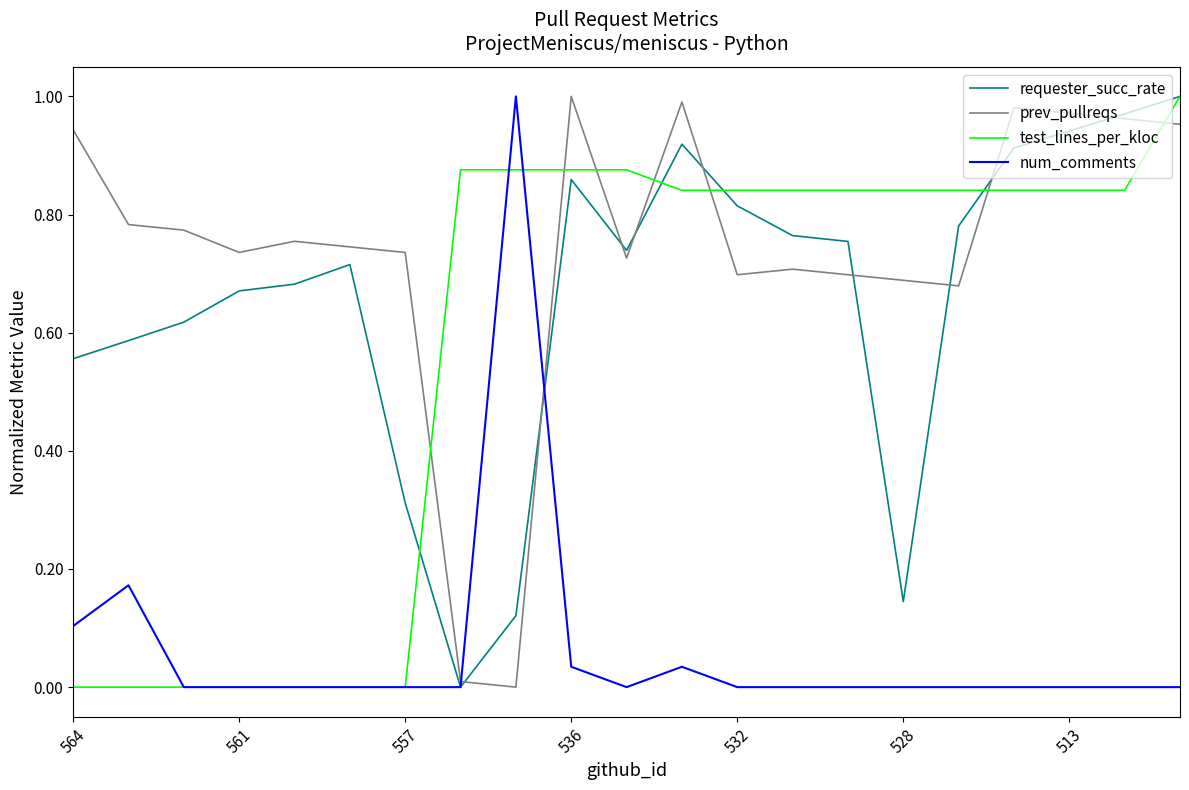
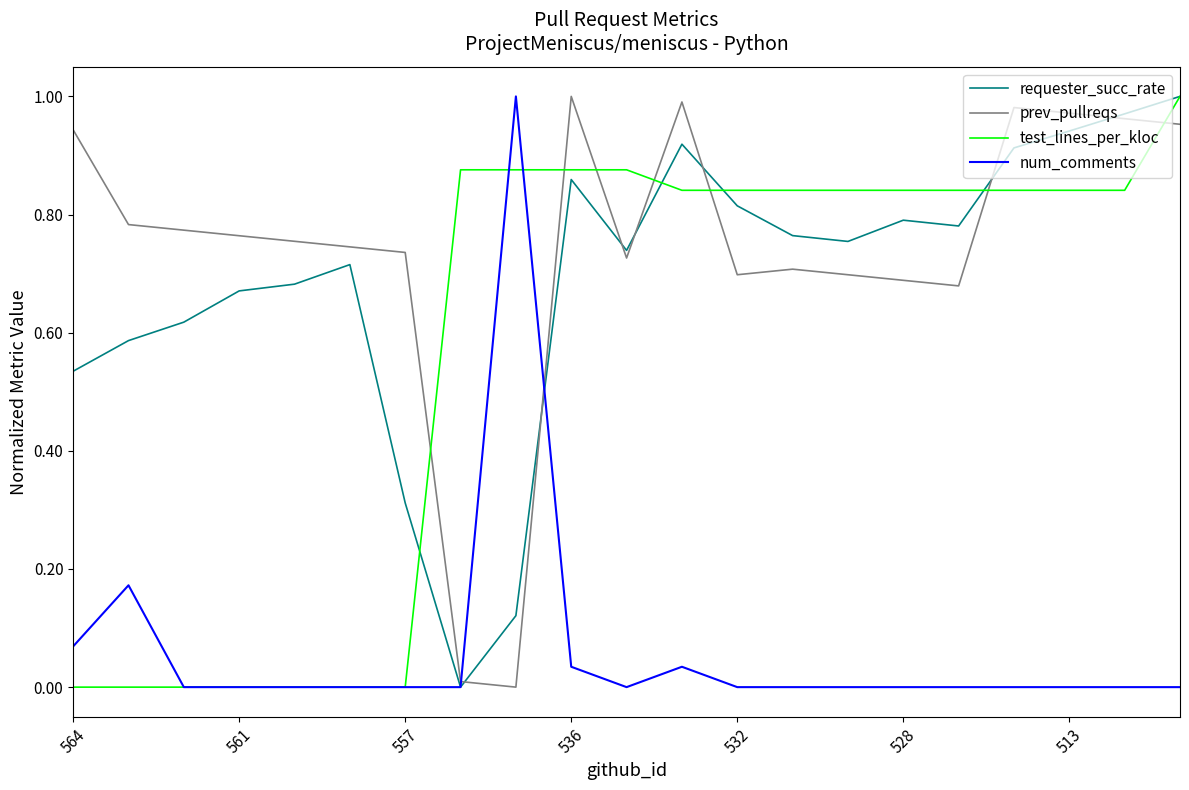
requester_succ_rate, 564: 0.56 -> 0.53
num_comments, 564: 0.10 -> 0.07
prev_pullreqs, 561: 0.74 -> 0.76
requester_succ_rate, 528: 0.14 -> 0.79
